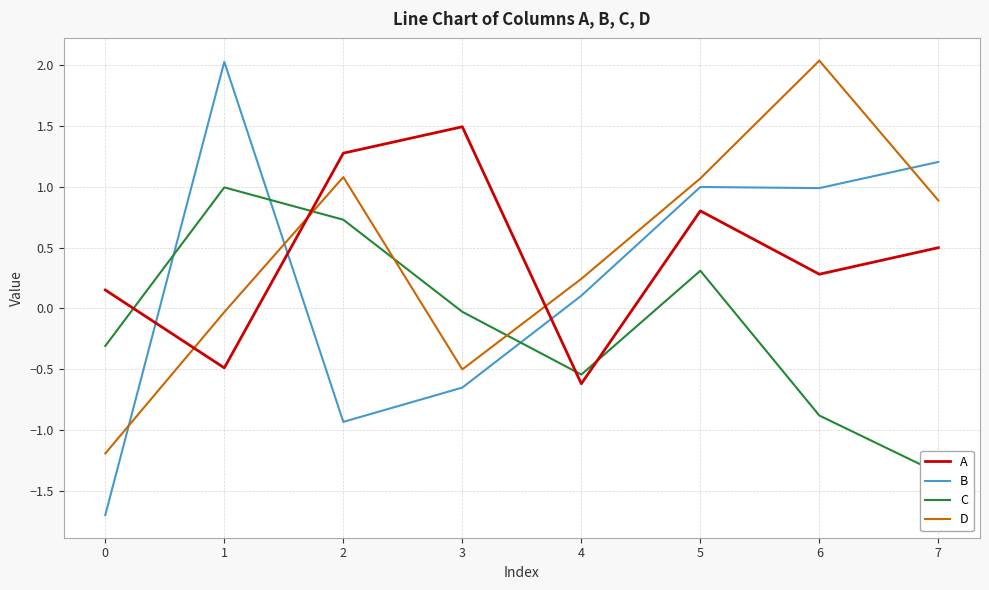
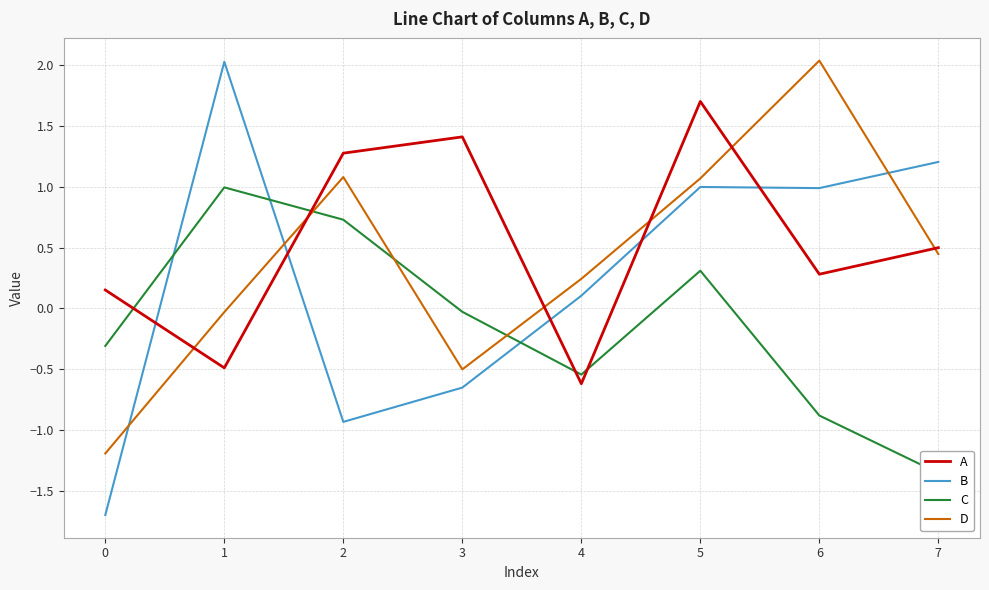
A, 3: 1.49 -> 1.41
A, 5: 0.80 -> 1.70
D, 7: 0.89 -> 0.45
